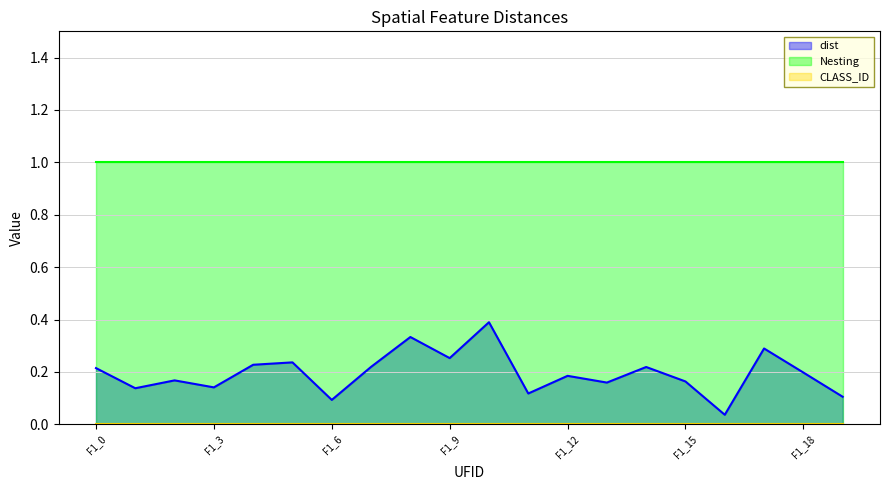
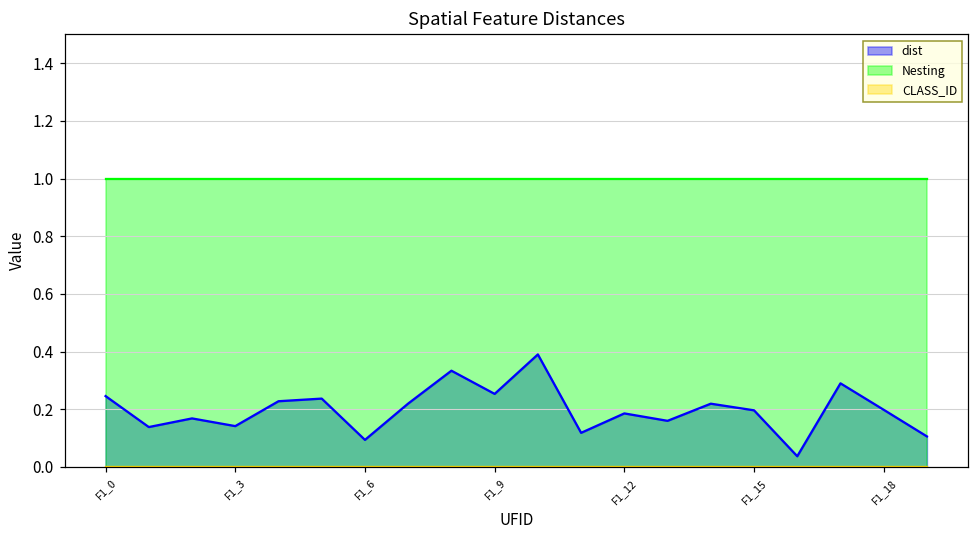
dist, F1_0: 0.21 -> 0.25
dist, F1_15: 0.16 -> 0.20
